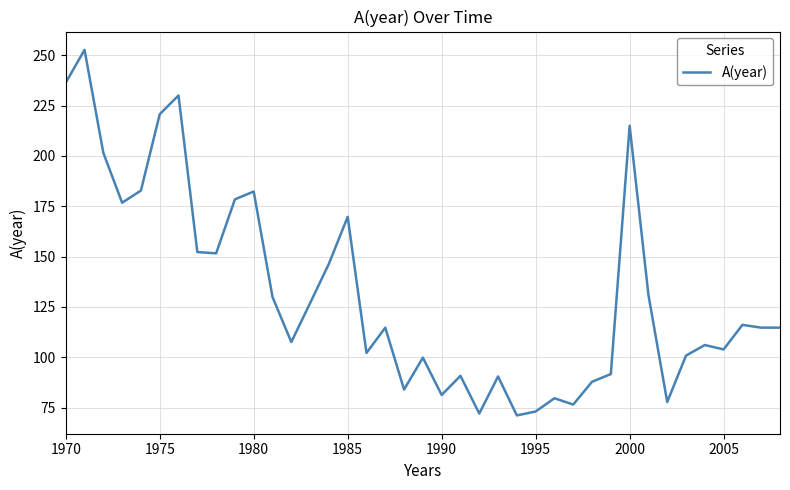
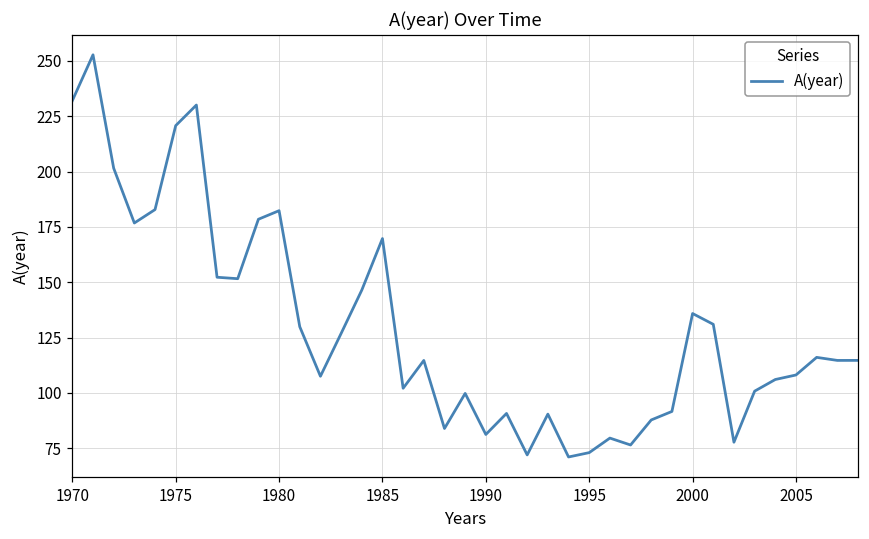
1970: 236 -> 232
2000: 215 -> 136
2005: 104 -> 108
